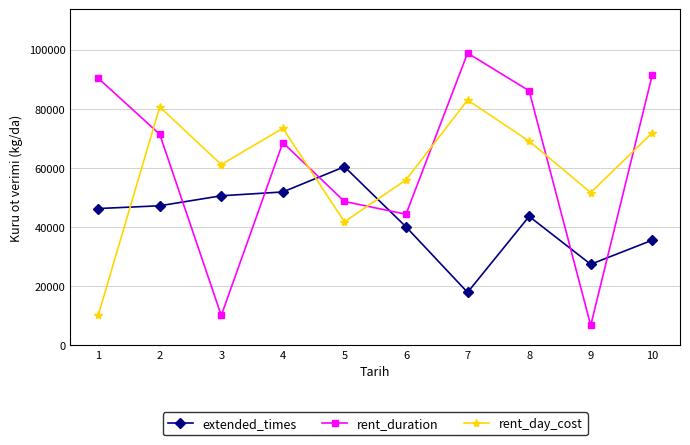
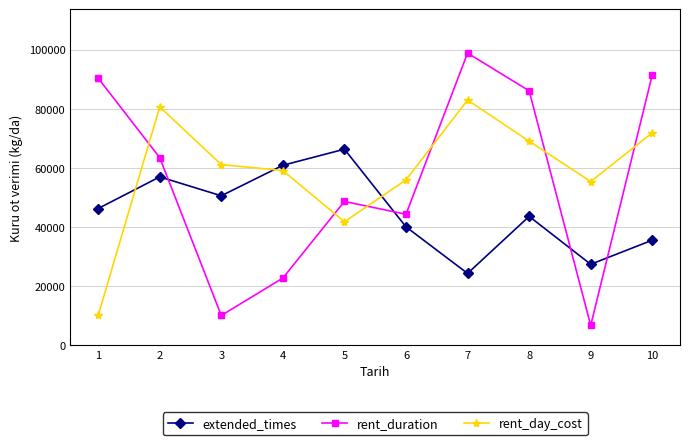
extended_times, 2: 47000 -> 57000
rent_duration, 2: 71000 -> 64000
extended_times, 4: 52000 -> 61000
rent_duration, 4: 69000 -> 23000
rent_day_cost, 4: 73000 -> 59000
extended_times, 5: 60000 -> 66000
extended_times, 7: 18000 -> 24000
rent_day_cost, 9: 52000 -> 55000
